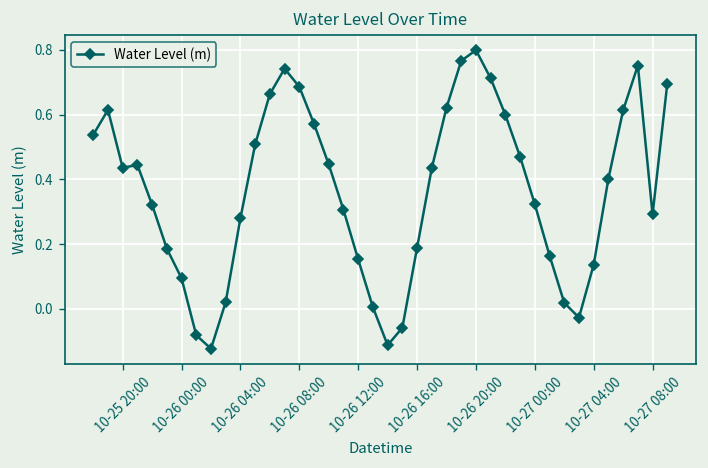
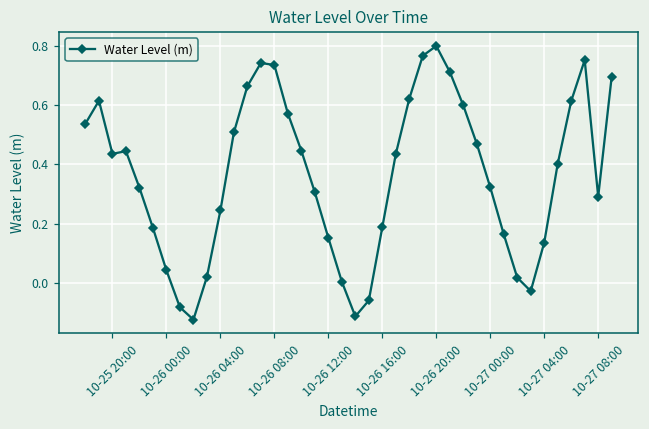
10-26 00:00: 0.09 -> 0.04
10-26 04:00: 0.28 -> 0.24
10-26 08:00: 0.69 -> 0.74
